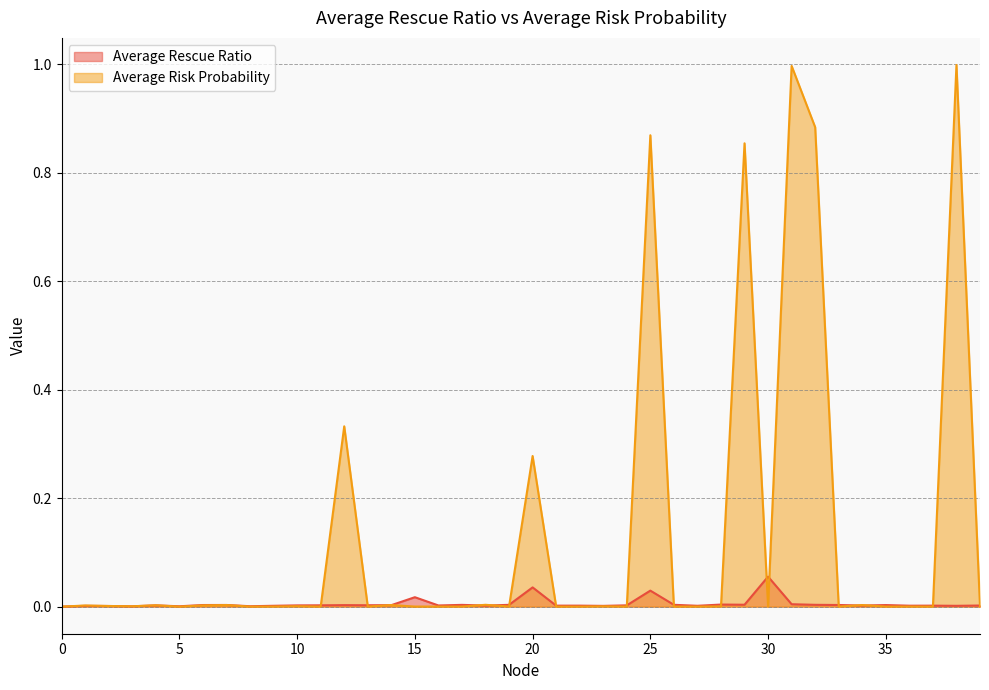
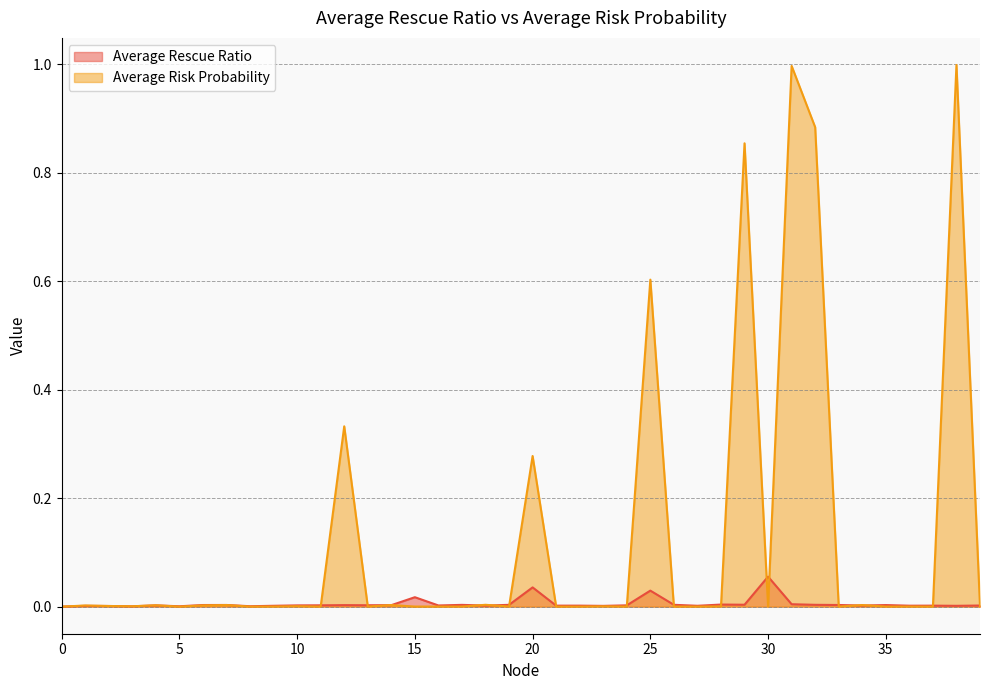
Average Risk Probability, 25: 0.87 -> 0.60
